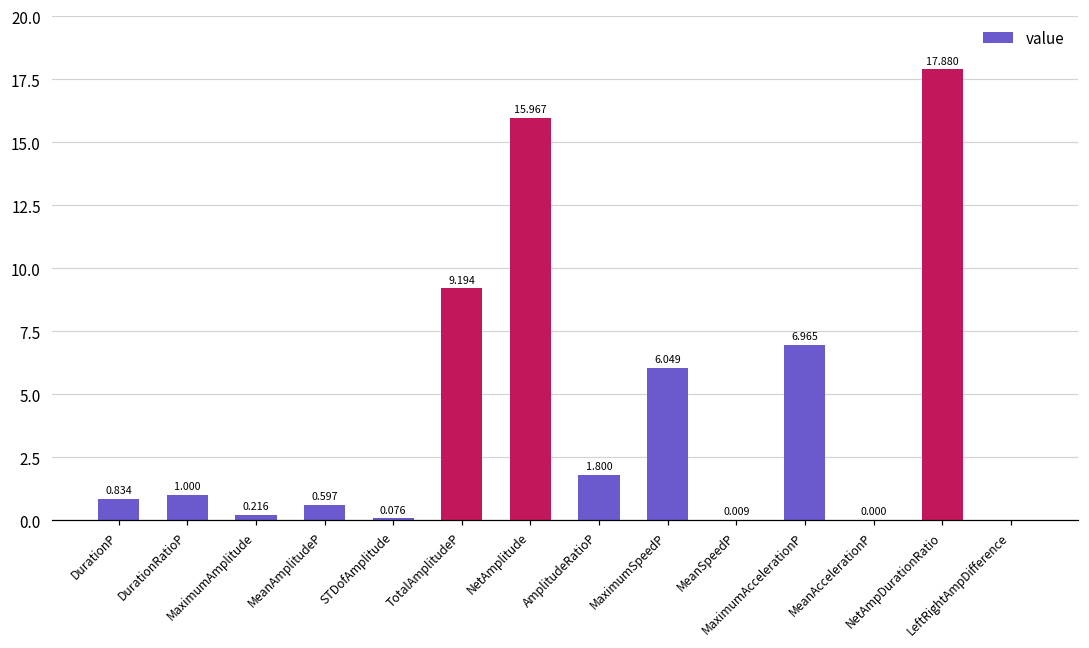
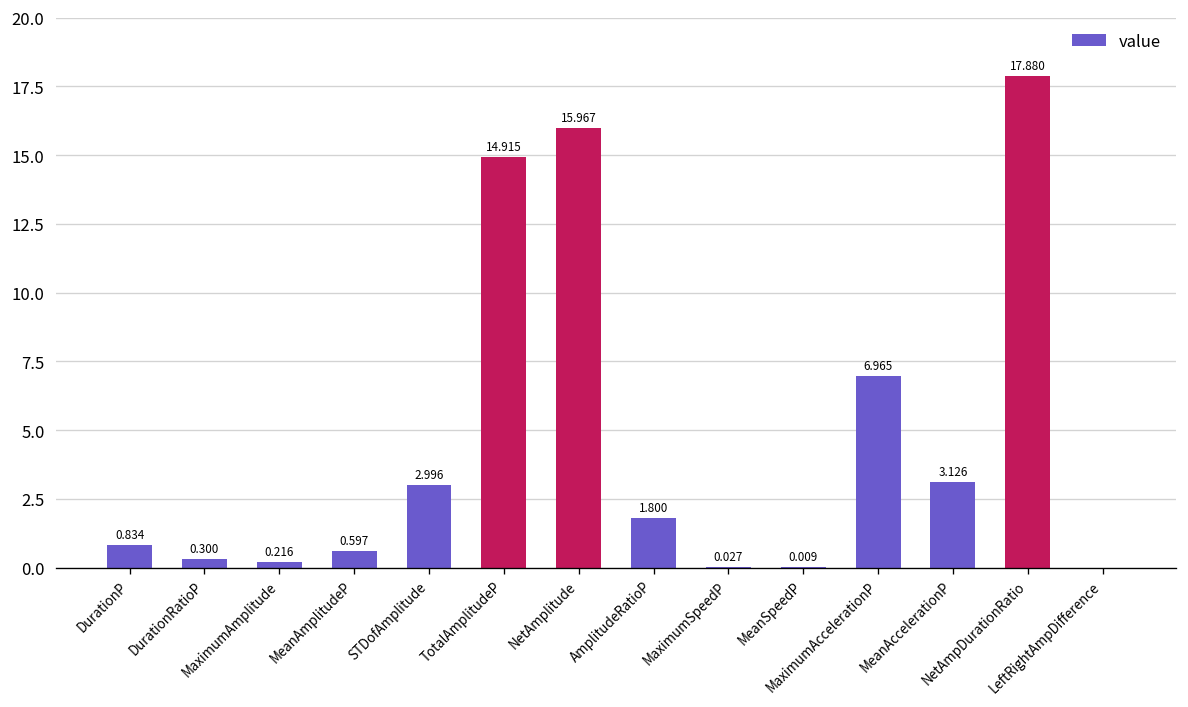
DurationRatioP: 1.000 -> 0.300
STDofAmplitude: 0.076 -> 2.996
TotalAmplitudeP: 9.194 -> 14.915
MaximumSpeedP: 6.049 -> 0.027
MeanAccelerationP: 0.000 -> 3.126
